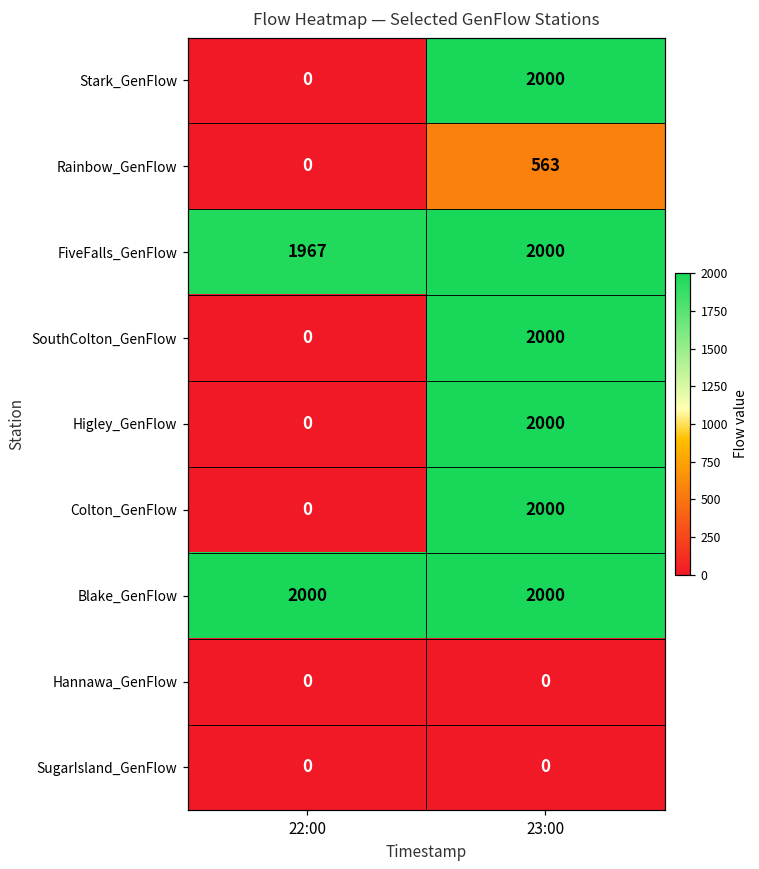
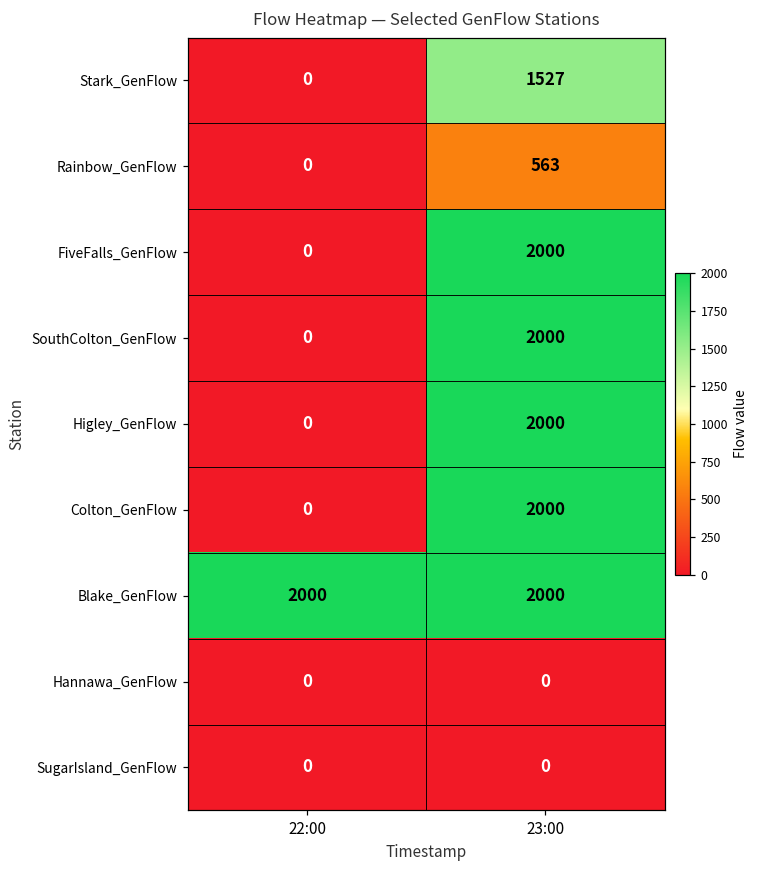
Stark_GenFlow, 23:00: 2000 -> 1527
FiveFalls_GenFlow, 22:00: 1967 -> 0
